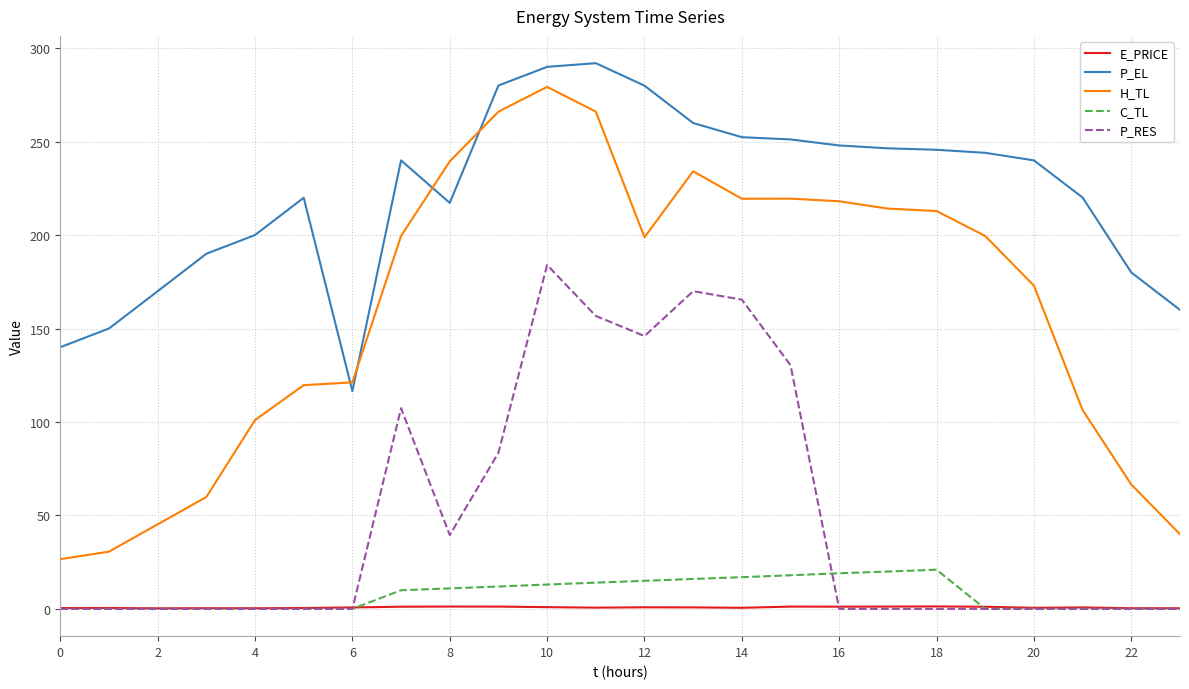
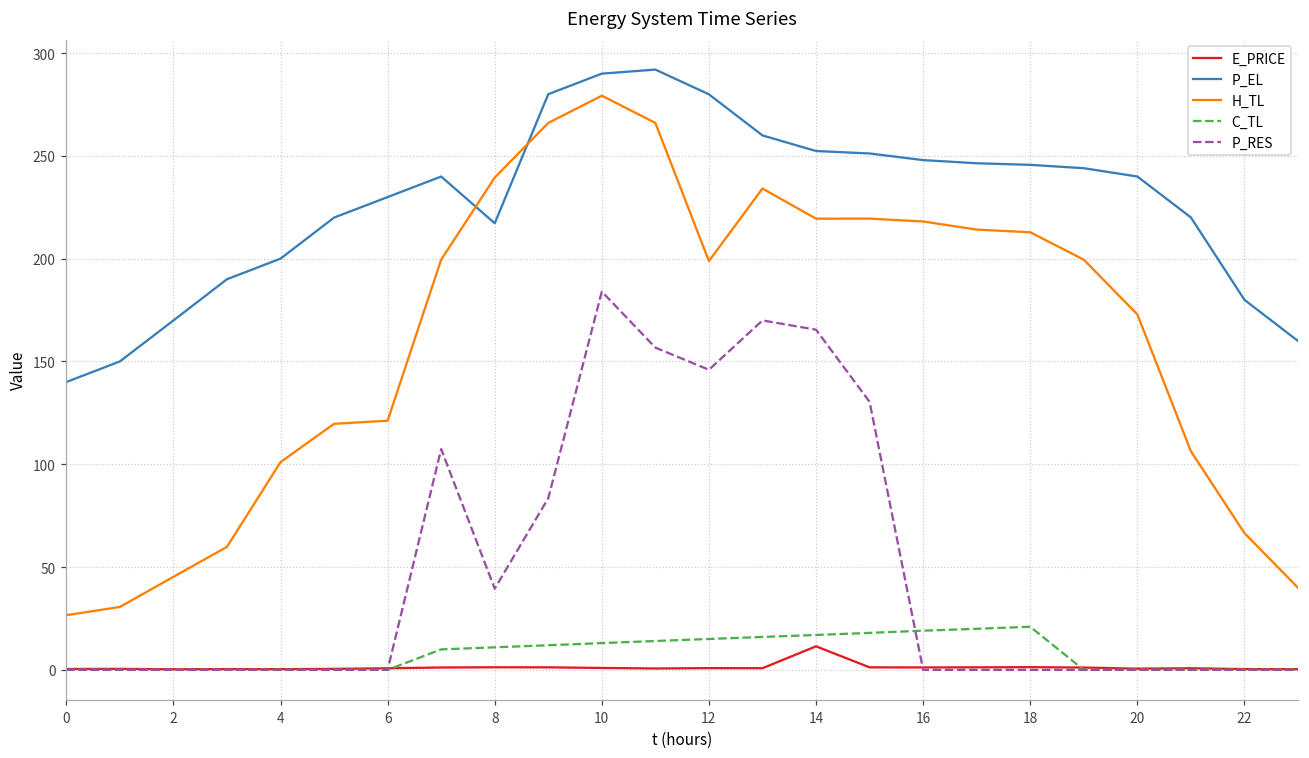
P_EL, 6: 117 -> 230
E_PRICE, 14: 1 -> 11
